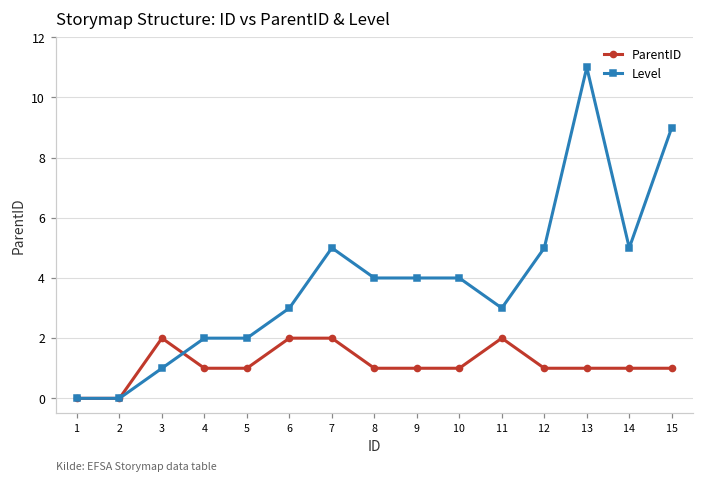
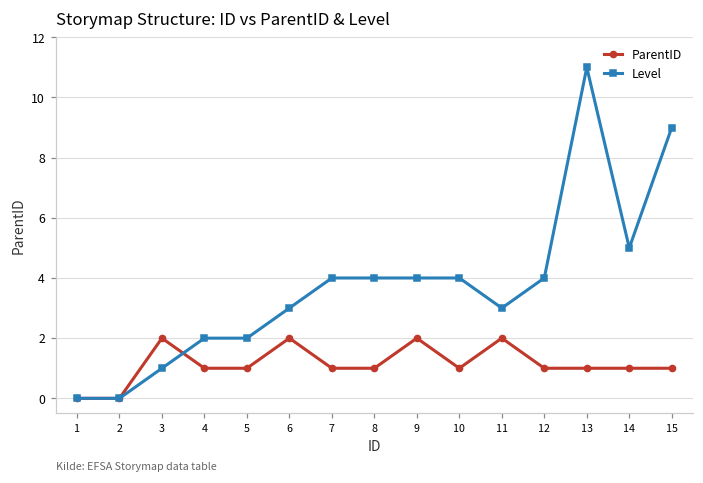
ParentID, 7: 2 -> 1
Level, 7: 5 -> 4
ParentID, 9: 1 -> 2
Level, 12: 5 -> 4
